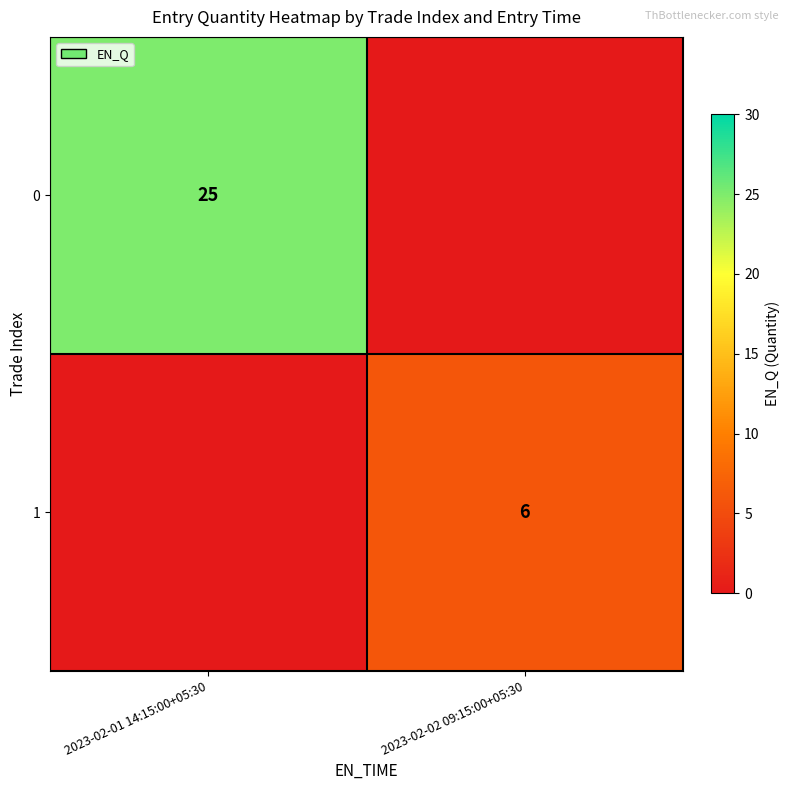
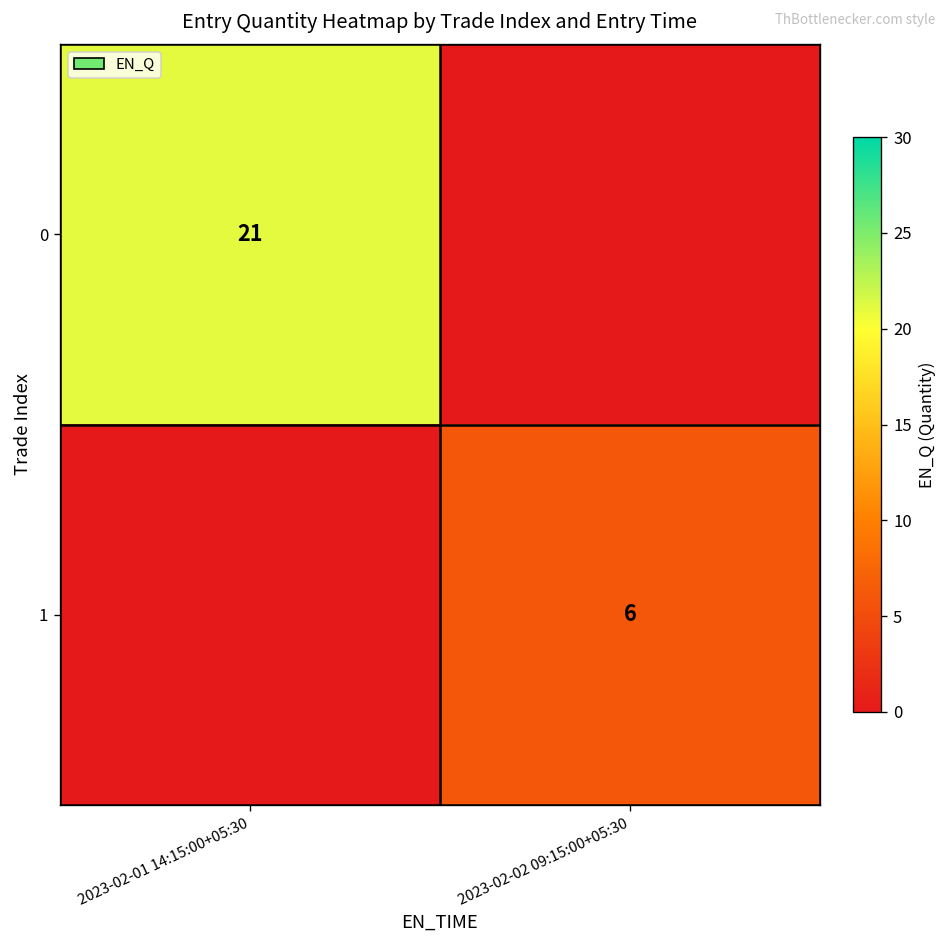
0, 2023-02-01 14:15:00+05:30: 25 -> 21
